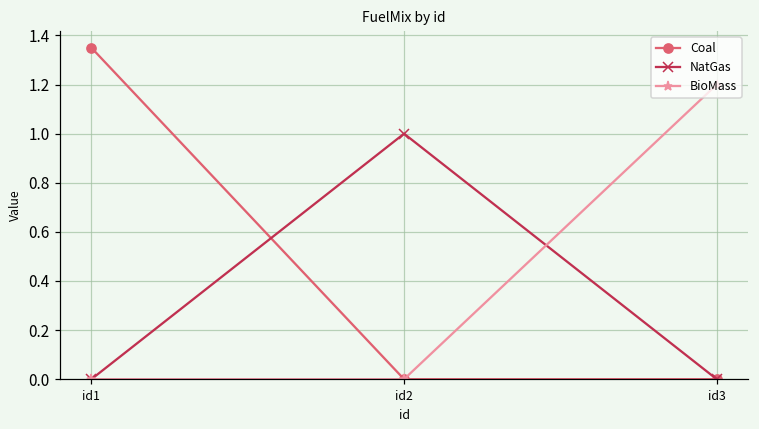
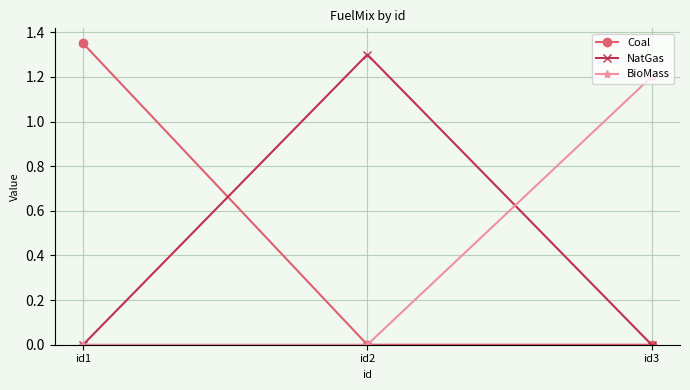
NatGas, id2: 1.0 -> 1.3
